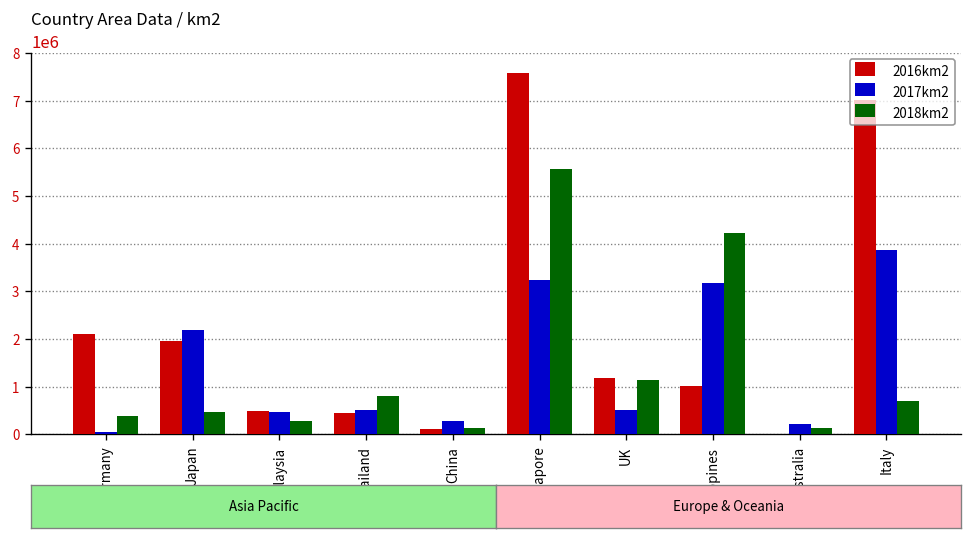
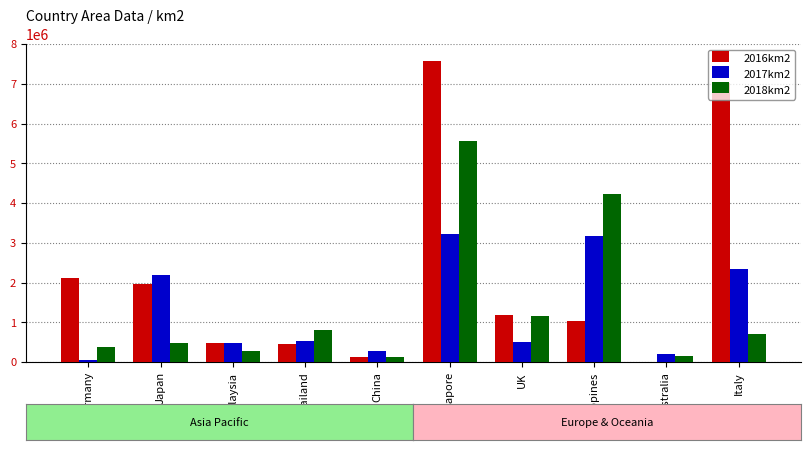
2017km2, Italy: 3900000 -> 2300000
